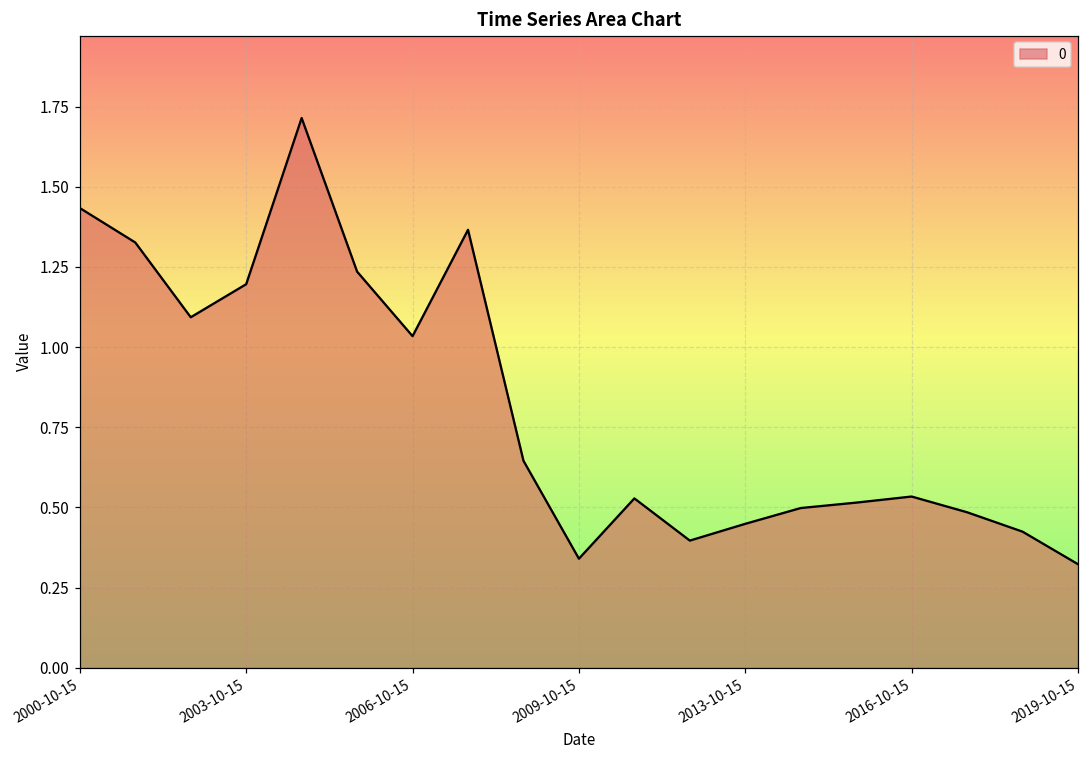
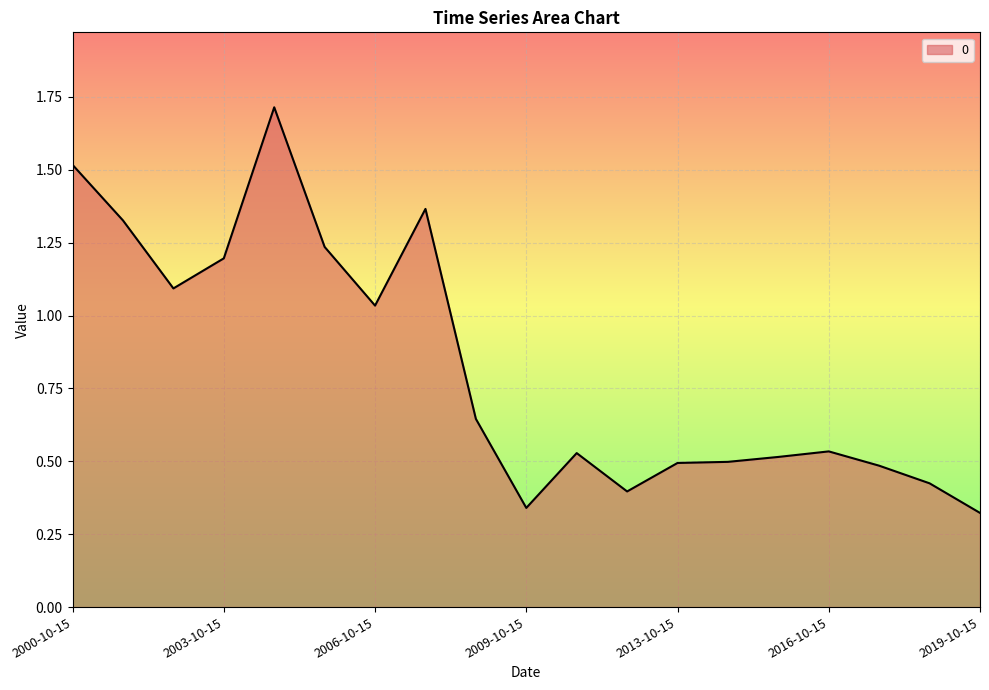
2000-10-15: 1.43 -> 1.52
2013-10-15: 0.45 -> 0.49
